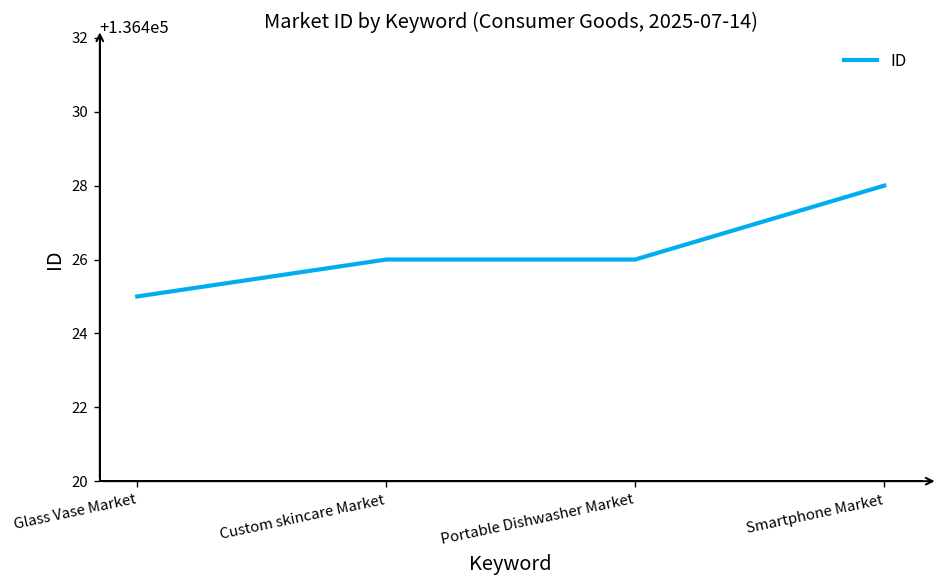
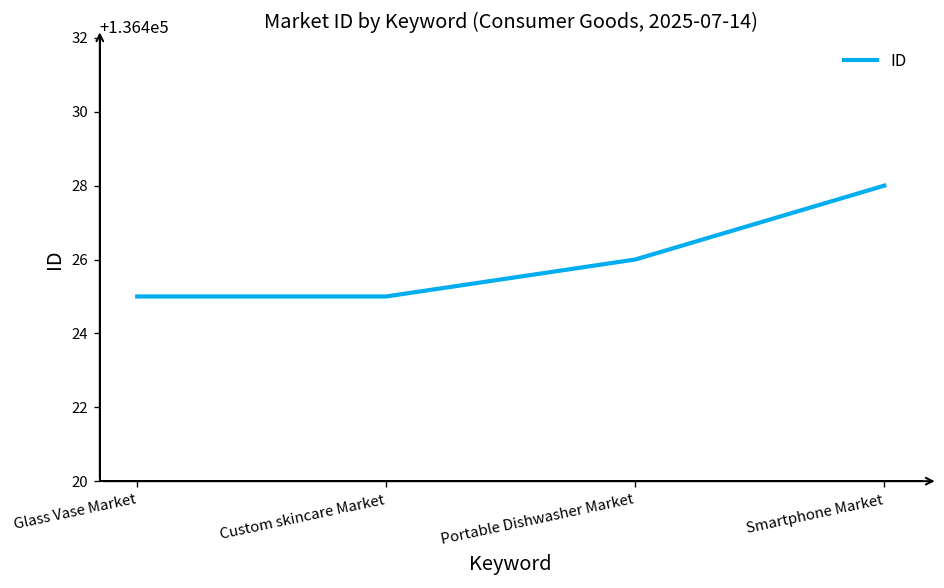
Custom skincare Market: 136426 -> 136425
